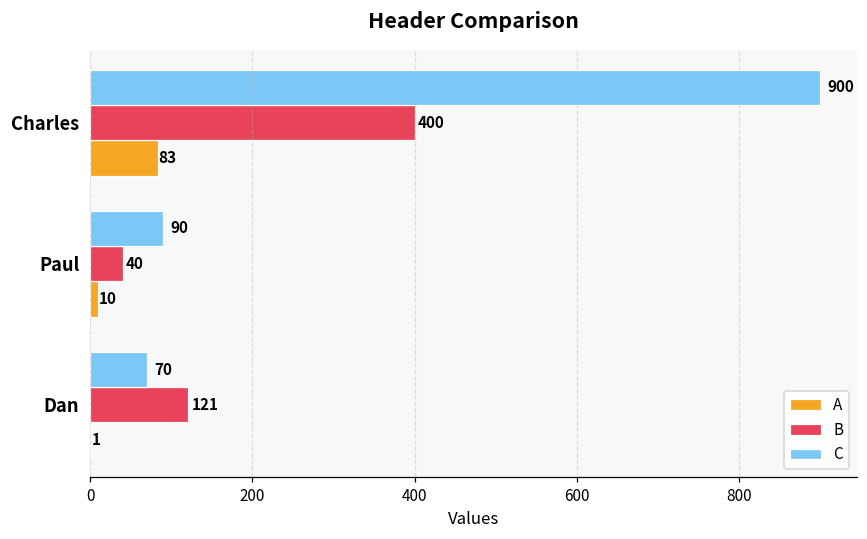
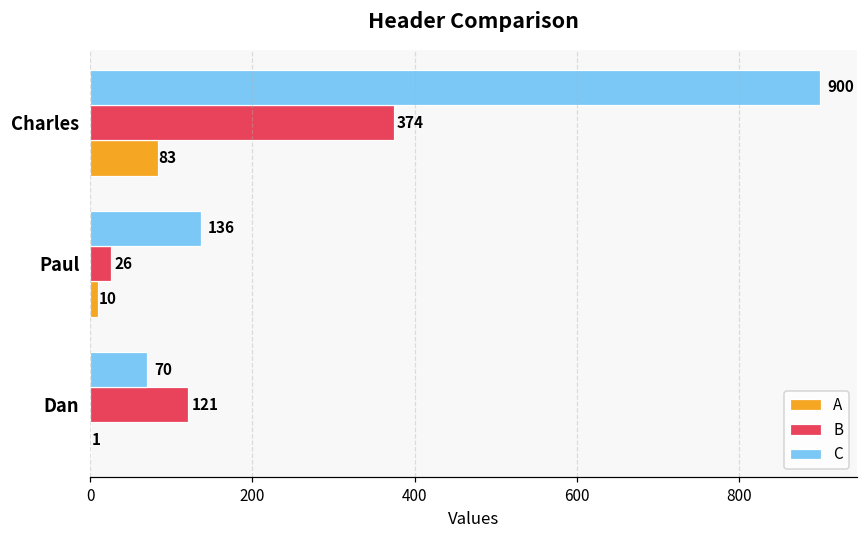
B, Charles: 400 -> 374
C, Paul: 90 -> 136
B, Paul: 40 -> 26
